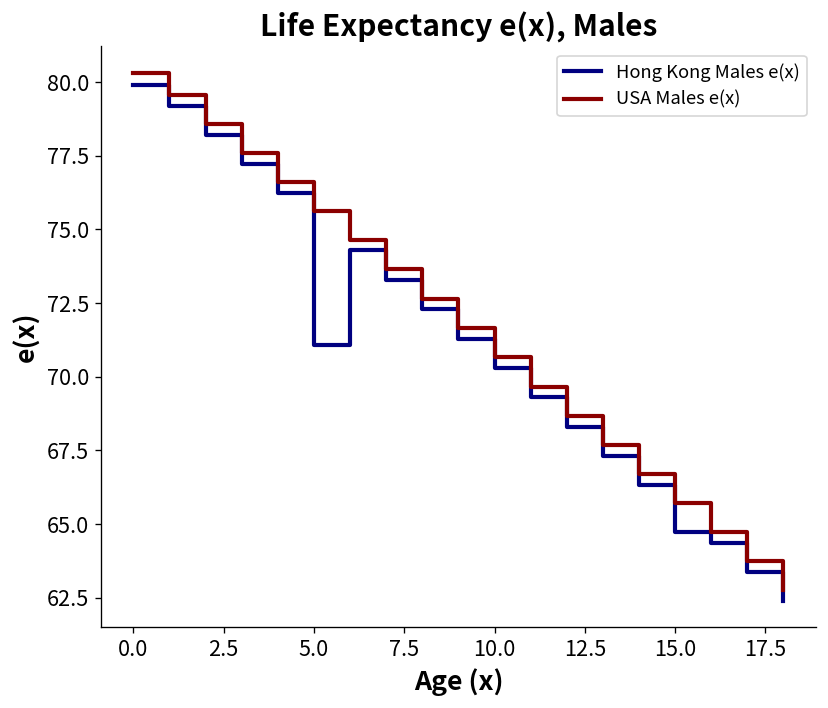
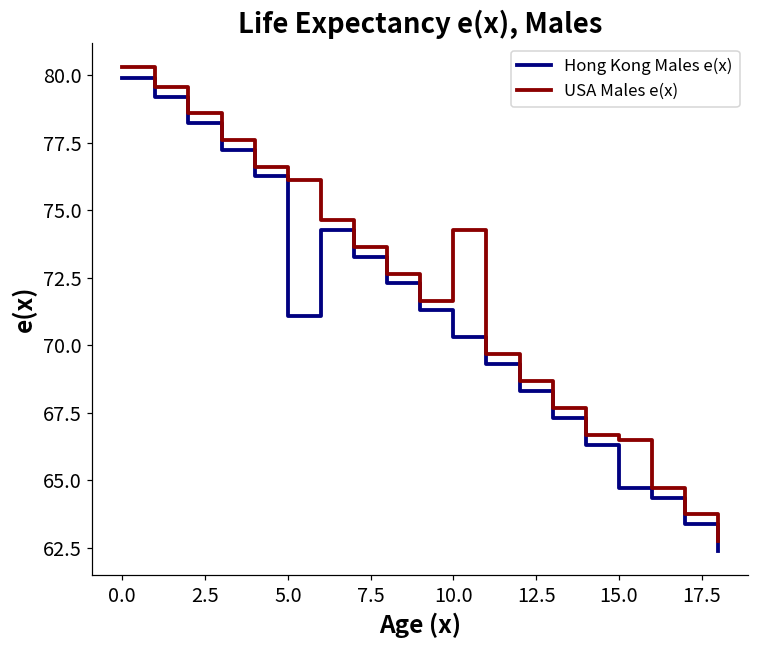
USA Males e(x), 5.0: 75.6 -> 76.1
USA Males e(x), 10.0: 70.7 -> 74.3
USA Males e(x), 15.0: 65.7 -> 66.5
